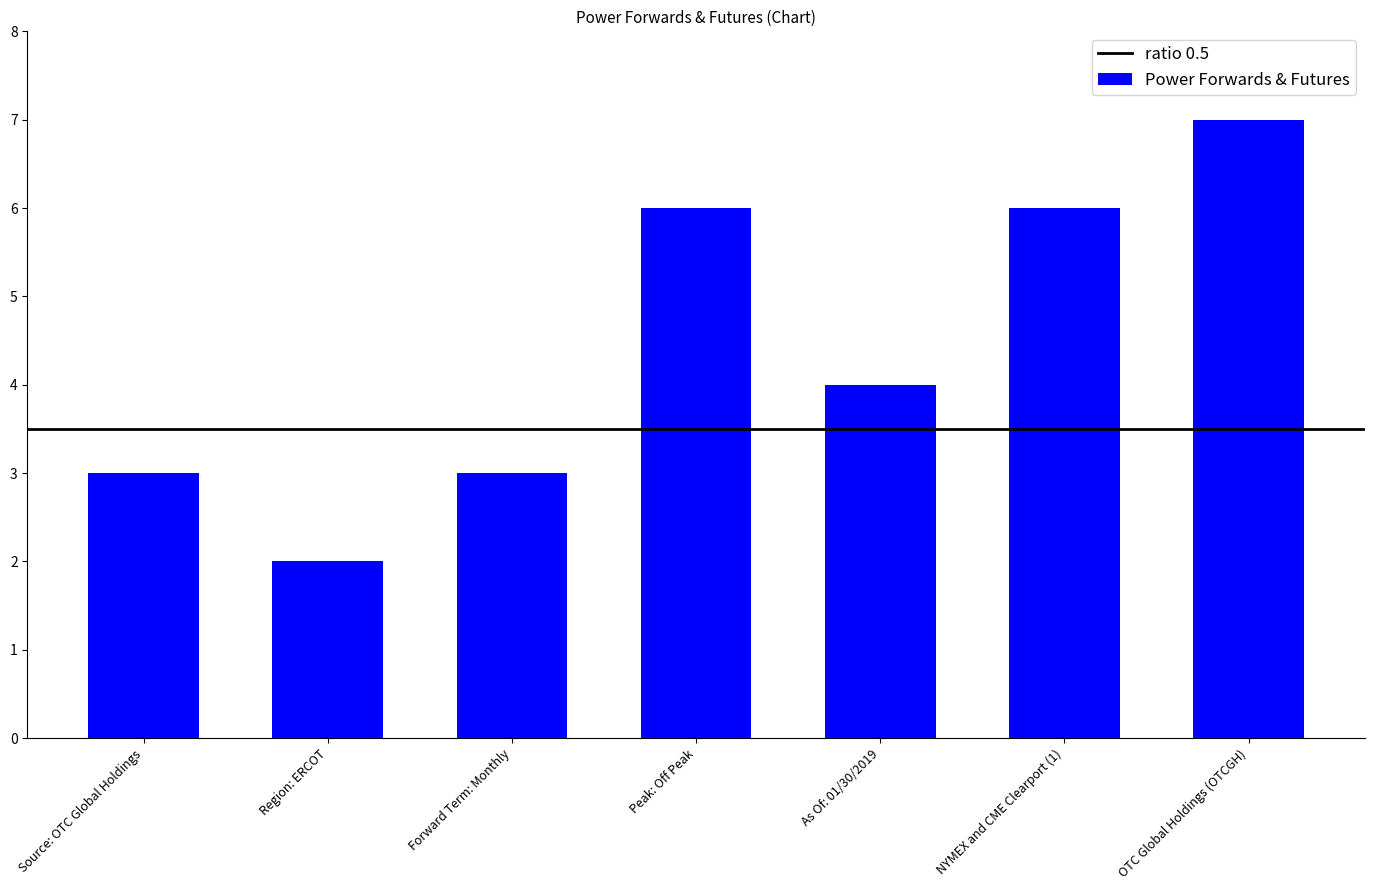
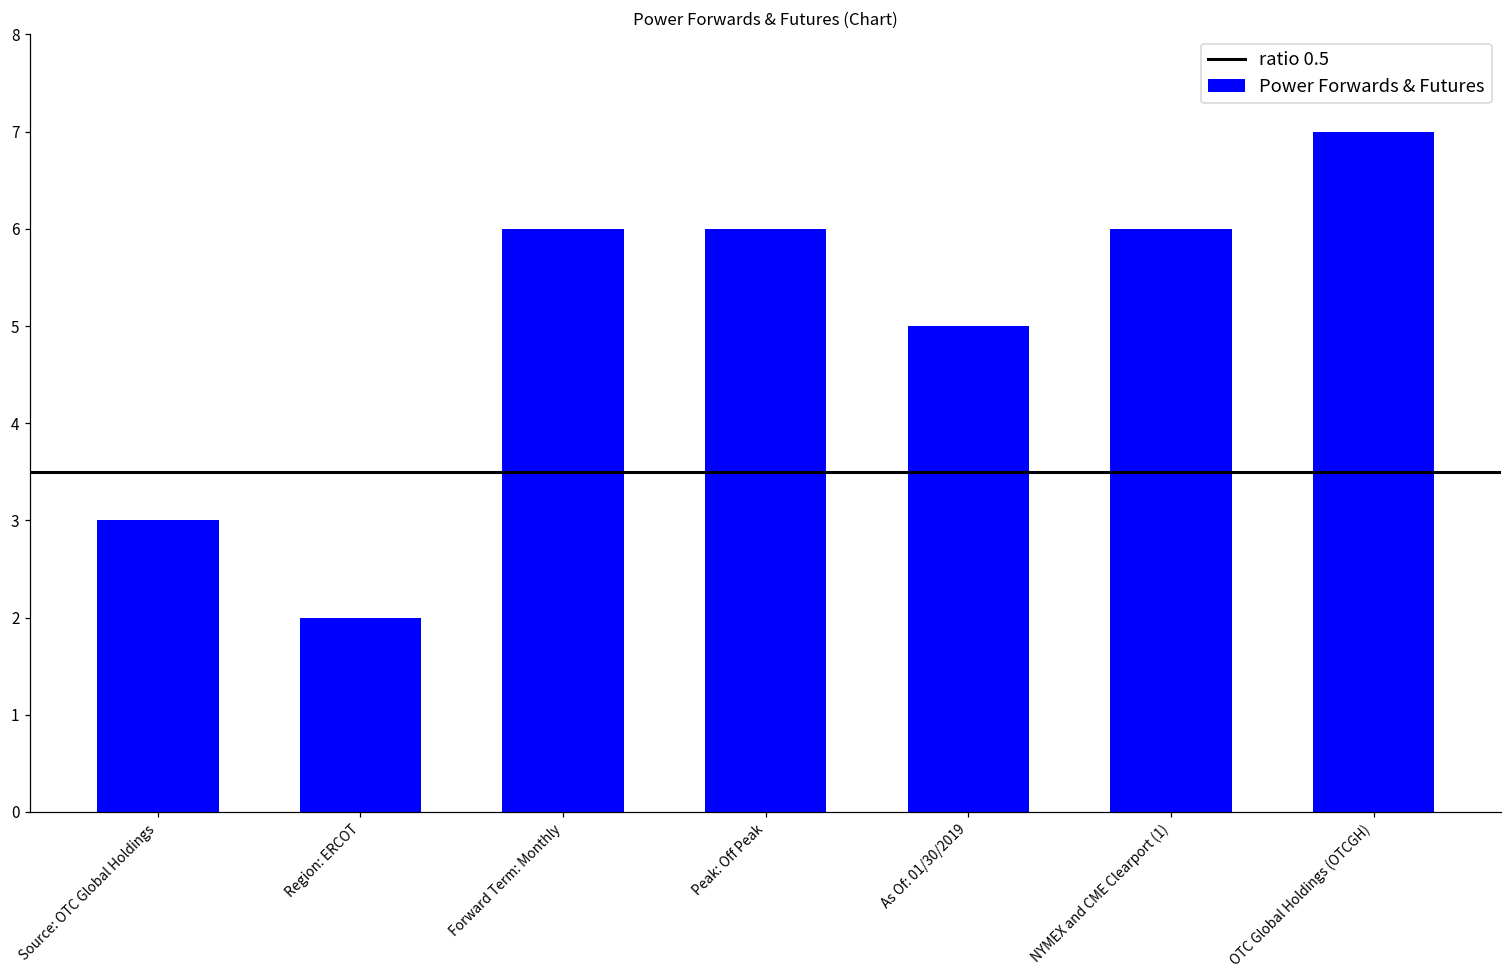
Forward Term: Monthly: 3 -> 6
As Of: 01/30/2019: 4 -> 5
